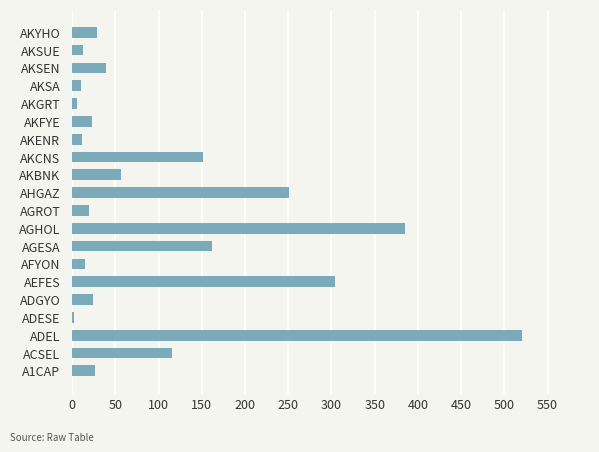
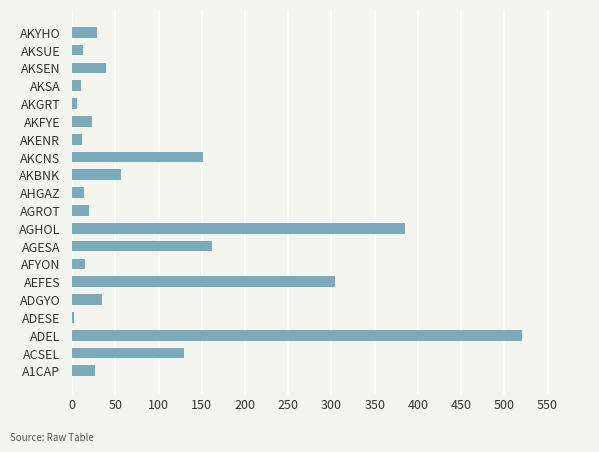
AHGAZ: 250 -> 10
ADGYO: 20 -> 30
ACSEL: 120 -> 130
